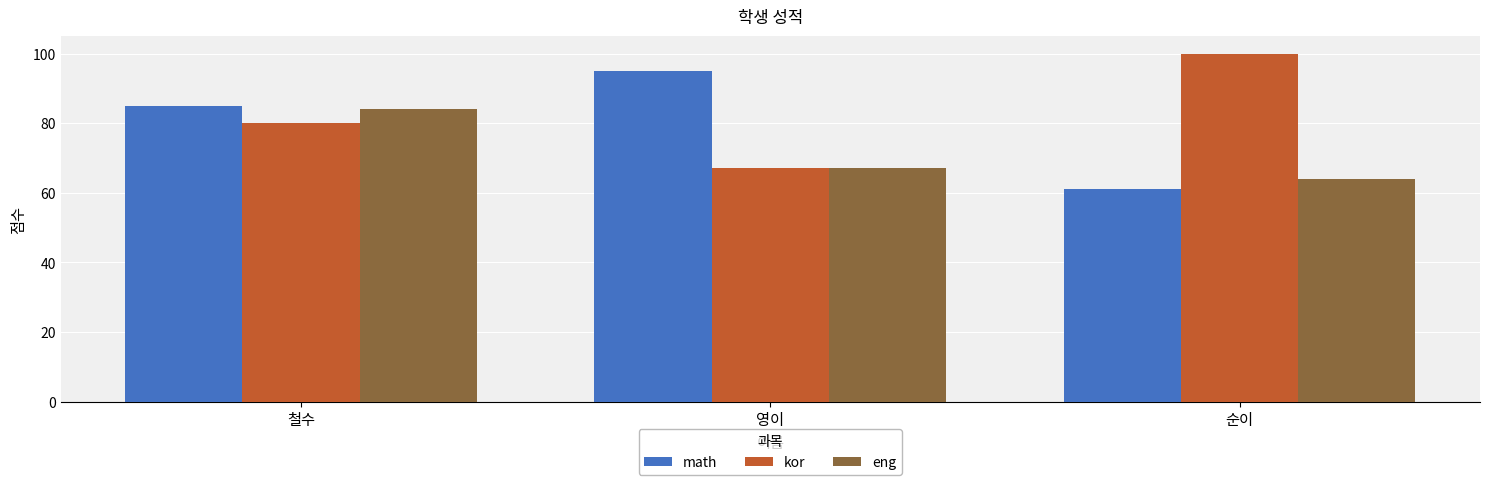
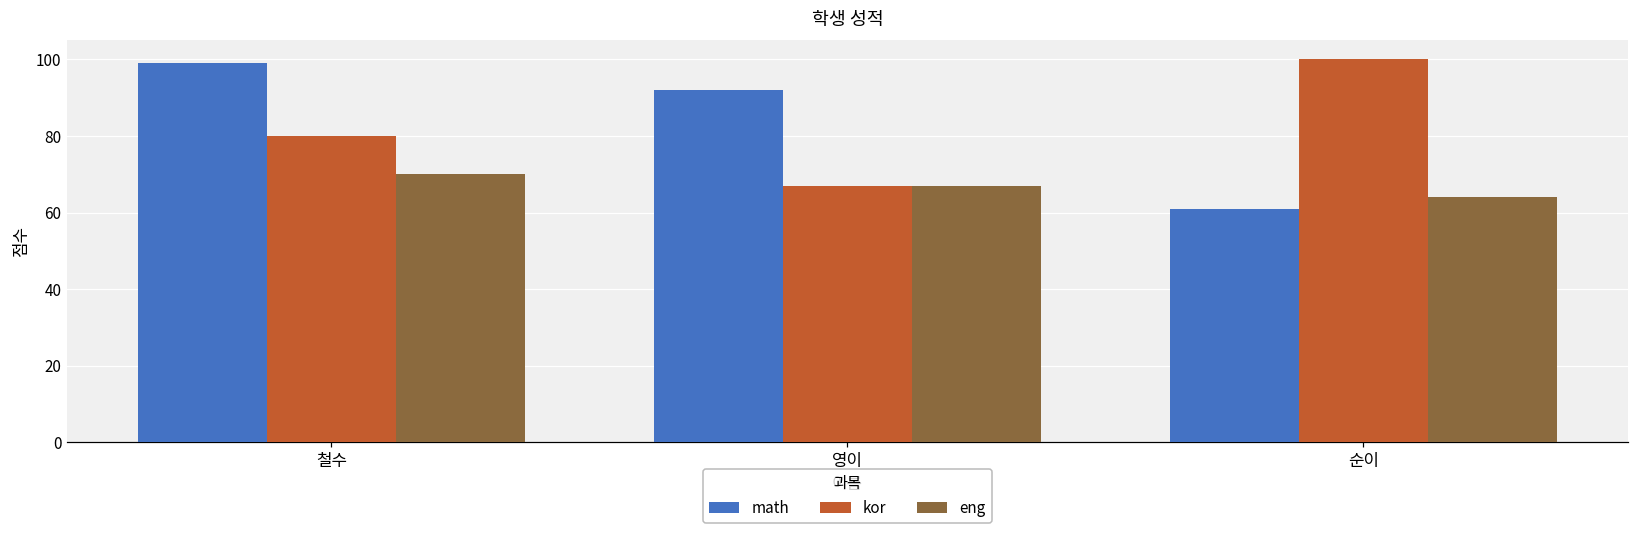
math, 철수: 85 -> 99
eng, 철수: 84 -> 70
math, 영이: 95 -> 92
